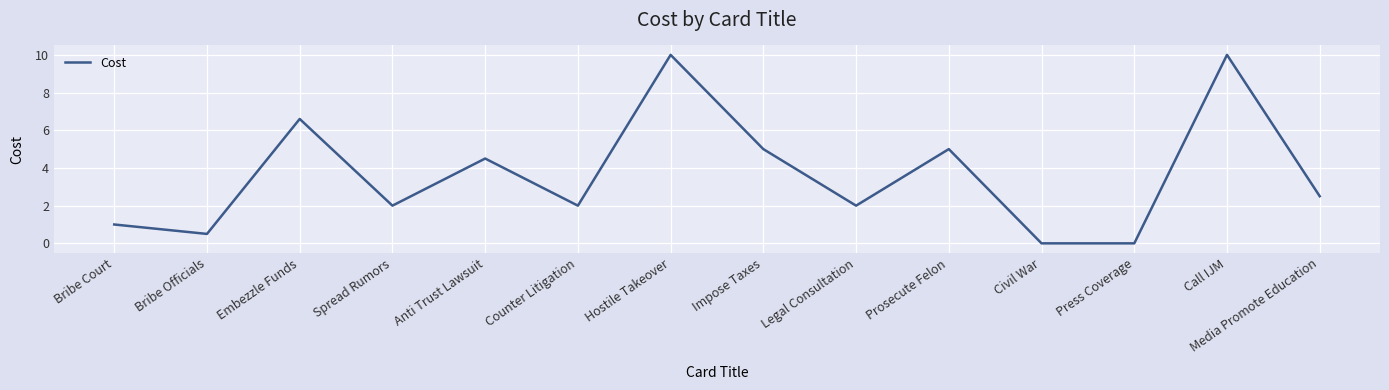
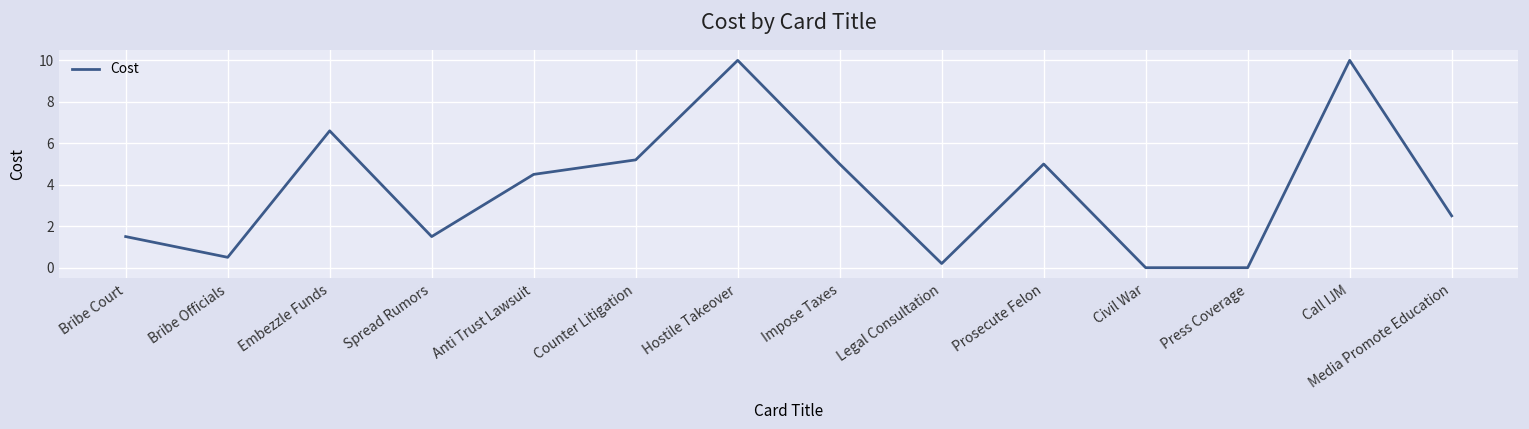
Bribe Court: 1.0 -> 1.5
Spread Rumors: 2.0 -> 1.5
Counter Litigation: 2.0 -> 5.2
Legal Consultation: 2.0 -> 0.2
